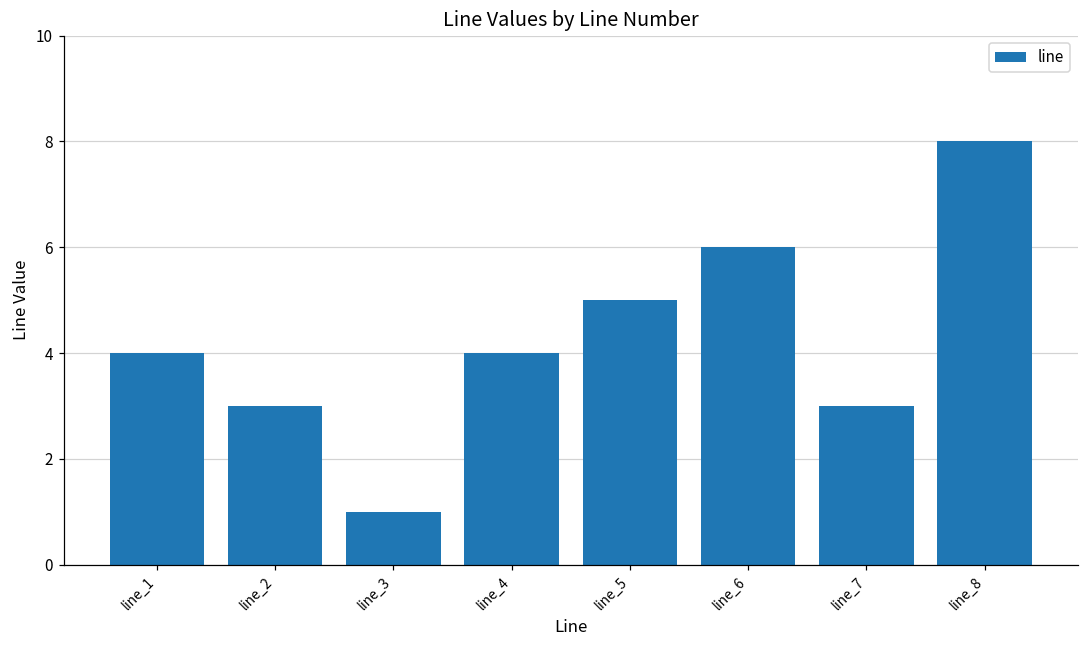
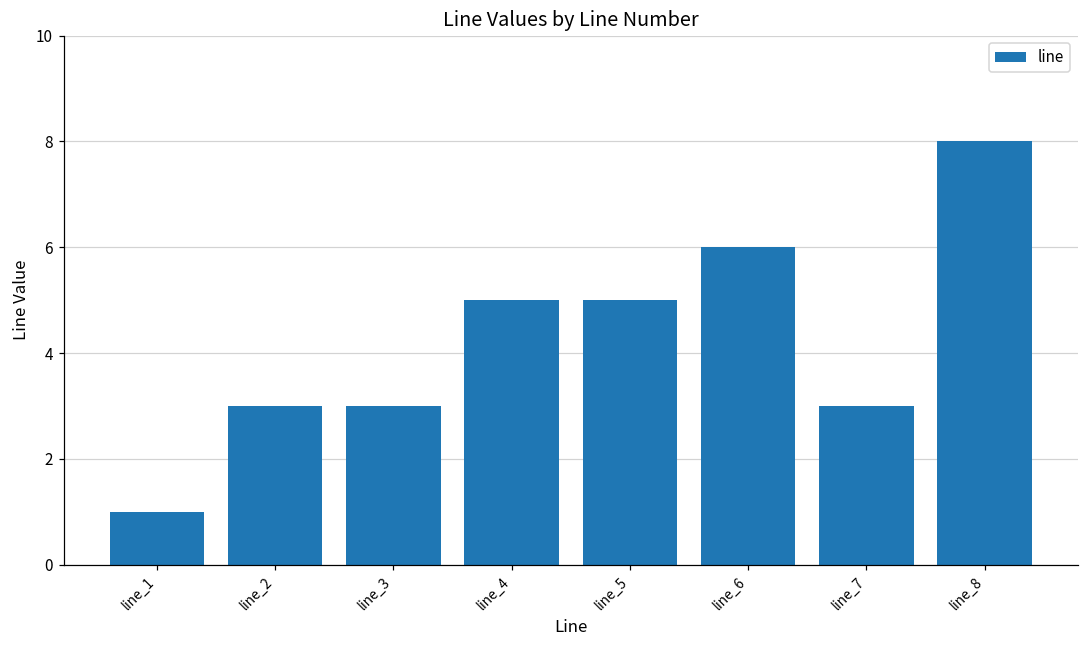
line_1: 4 -> 1
line_3: 1 -> 3
line_4: 4 -> 5
